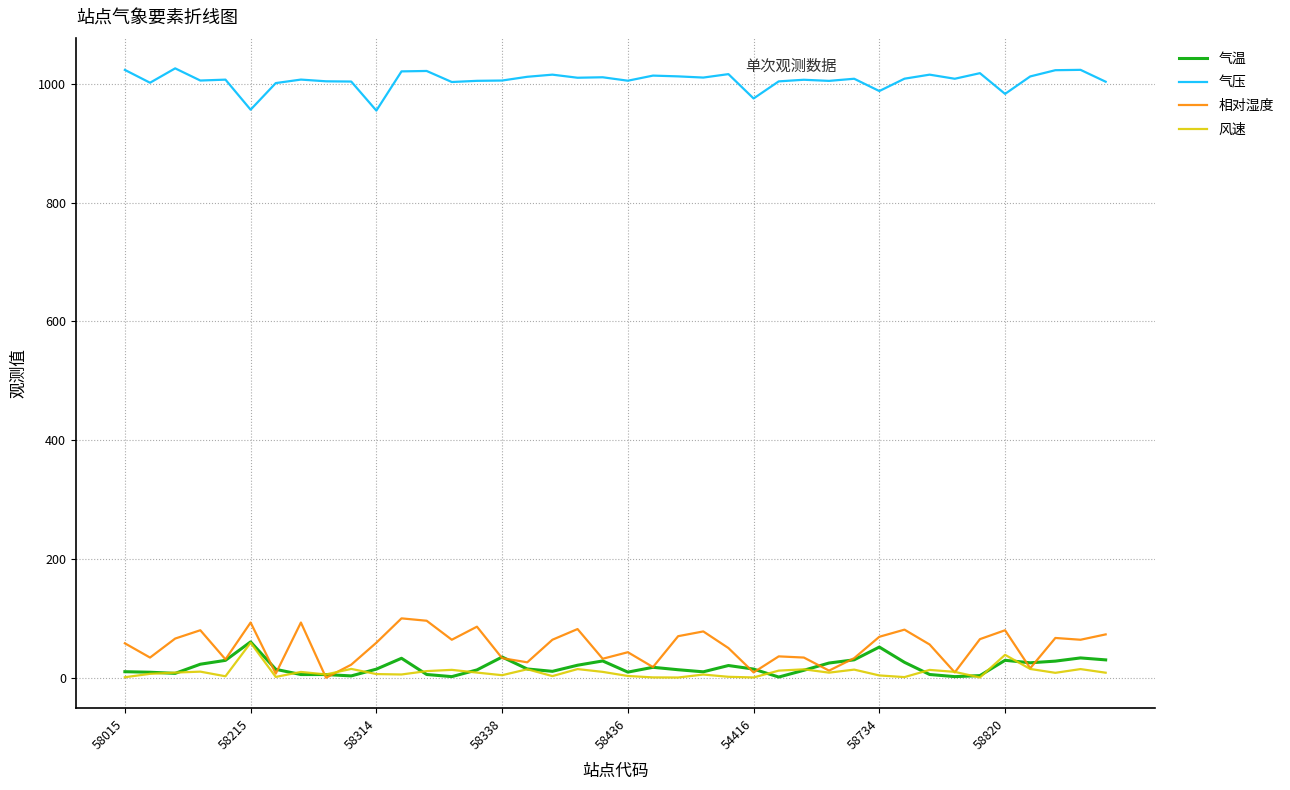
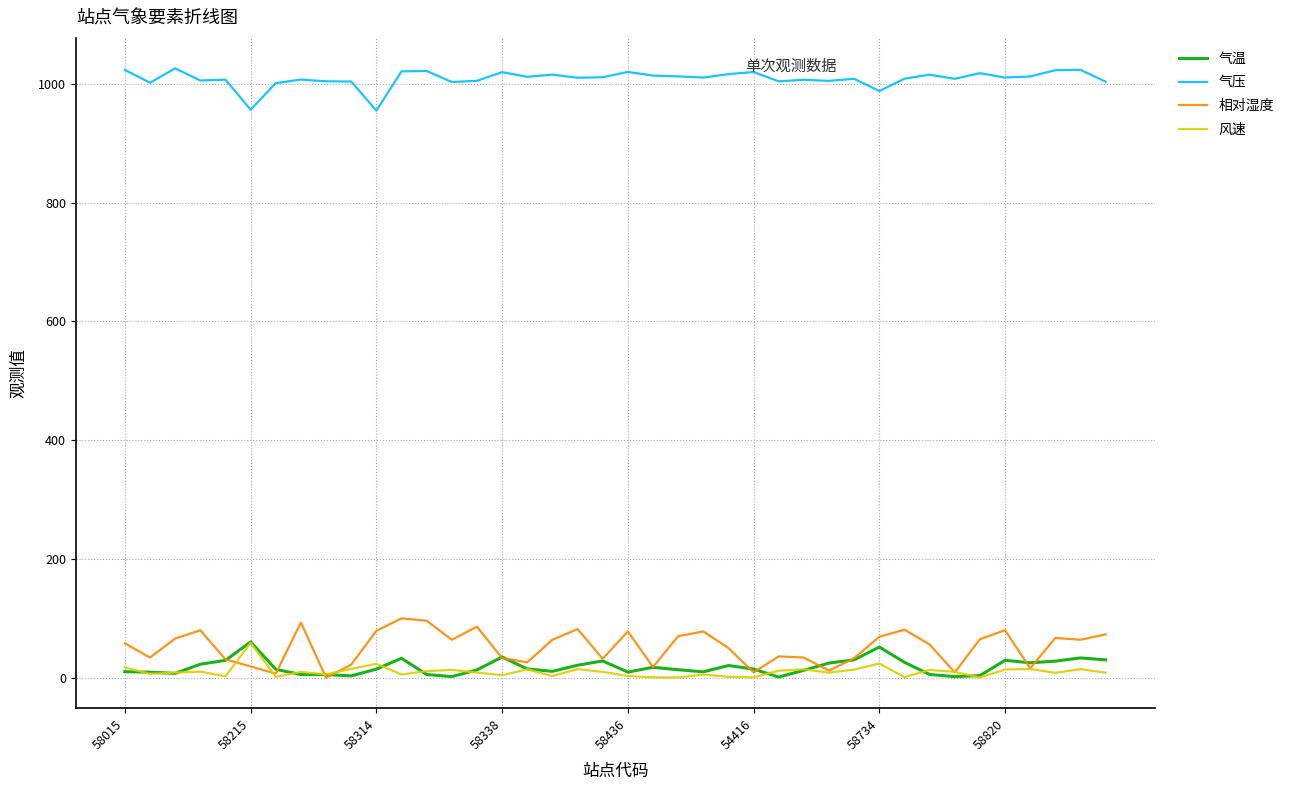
风速, 58015: 0 -> 20
相对湿度, 58215: 90 -> 20
相对湿度, 58314: 60 -> 80
风速, 58314: 10 -> 20
气压, 58338: 1010 -> 1020
气压, 58436: 1010 -> 1020
相对湿度, 58436: 40 -> 80
气压, 54416: 980 -> 1020
风速, 58734: 0 -> 20
气压, 58820: 980 -> 1010
风速, 58820: 40 -> 10
